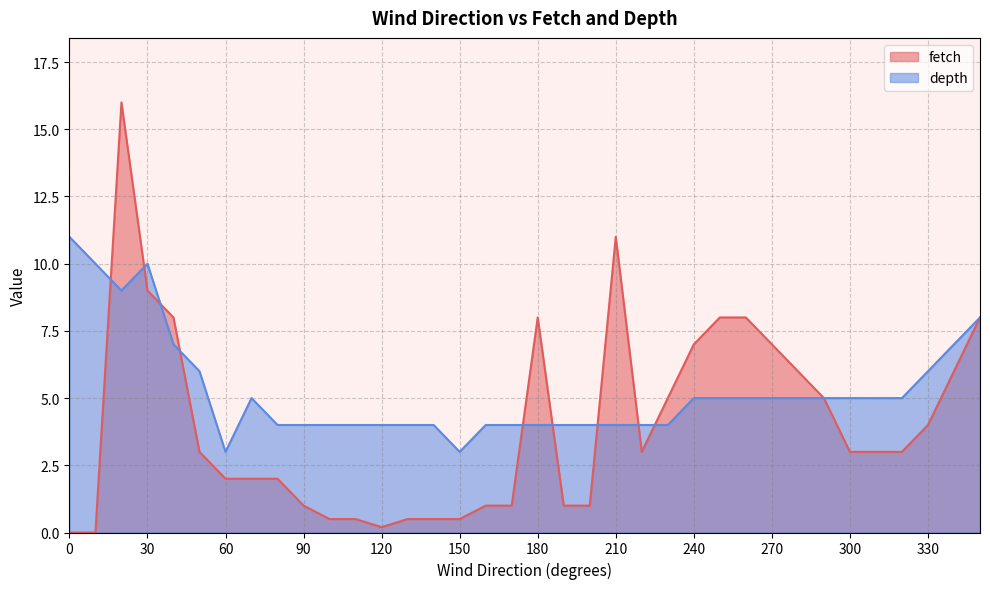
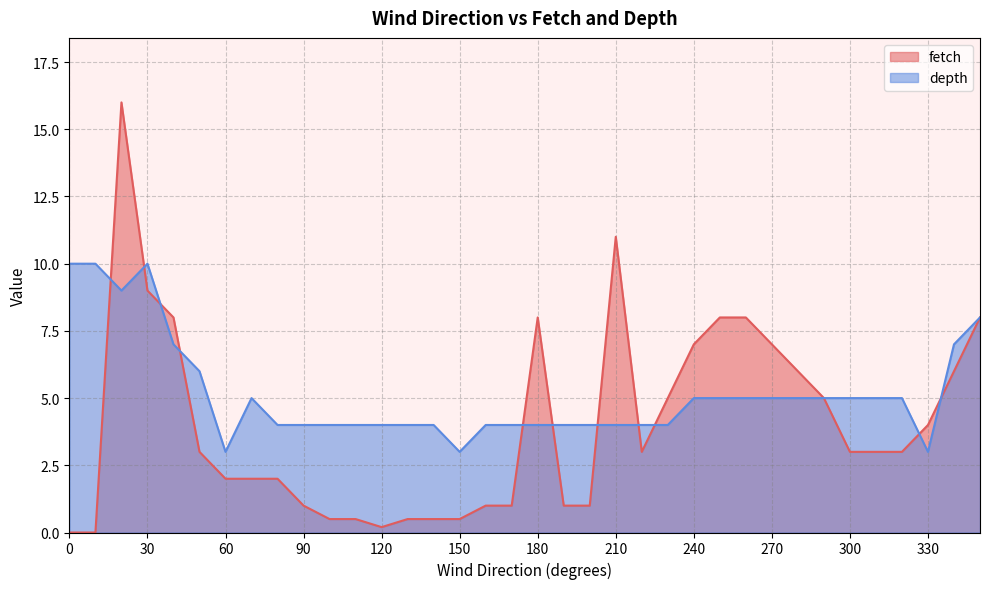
depth, 0: 11 -> 10
depth, 330: 6 -> 3
